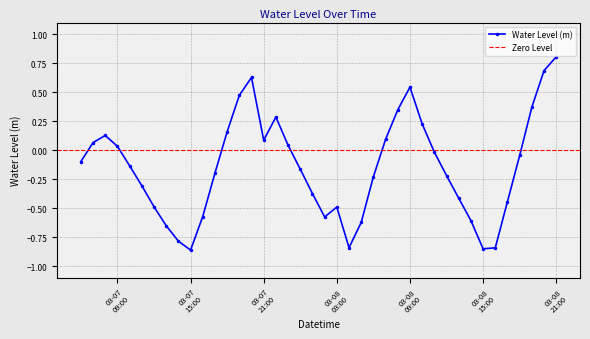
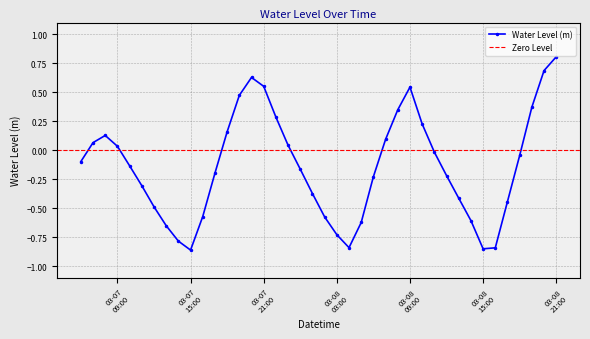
03-07 21:00: 0.09 -> 0.55
03-08 03:00: -0.49 -> -0.73
